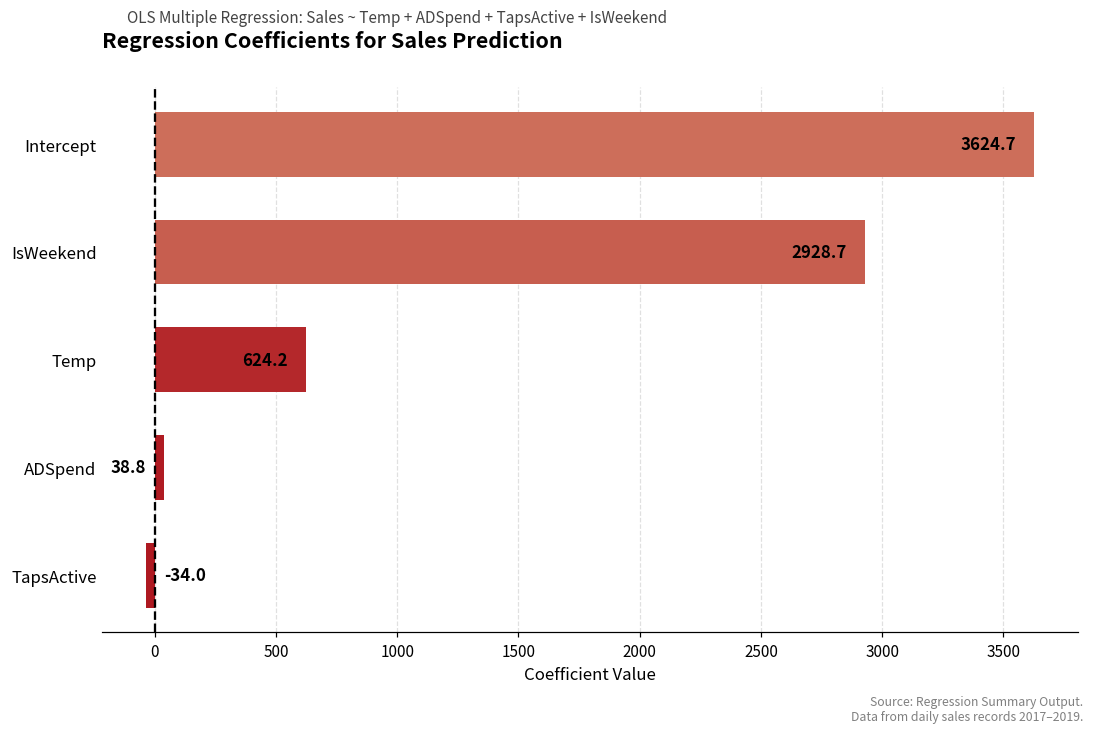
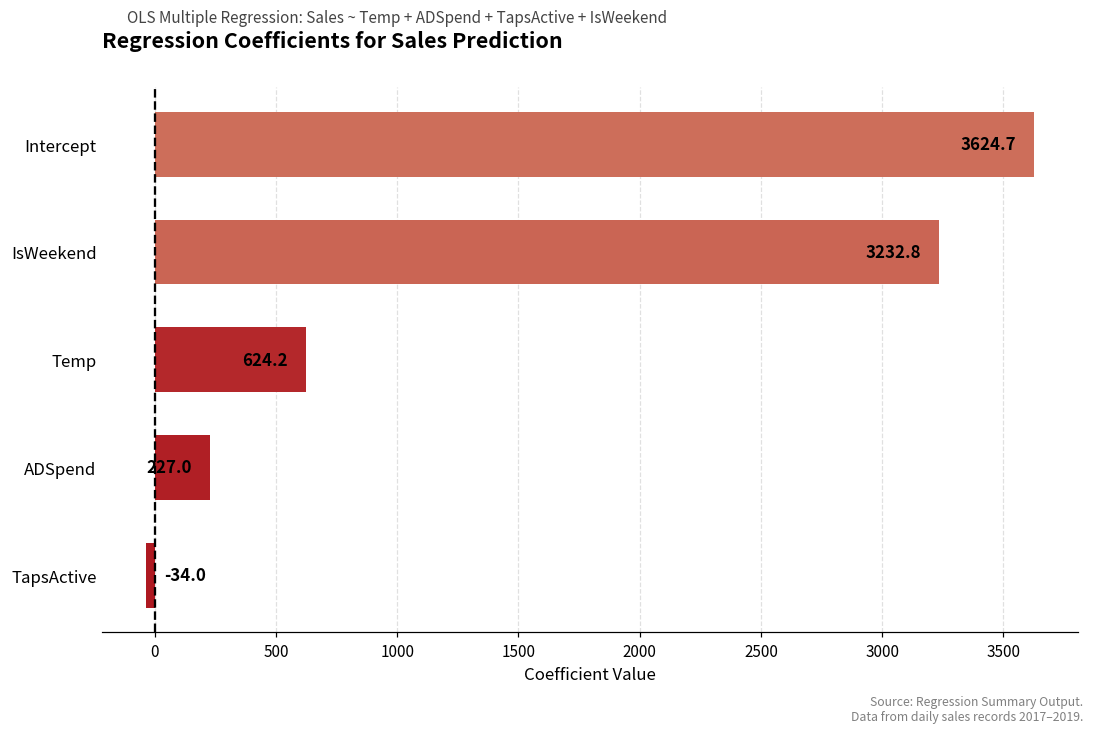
IsWeekend: 2928.7 -> 3232.8
ADSpend: 38.8 -> 227.0
